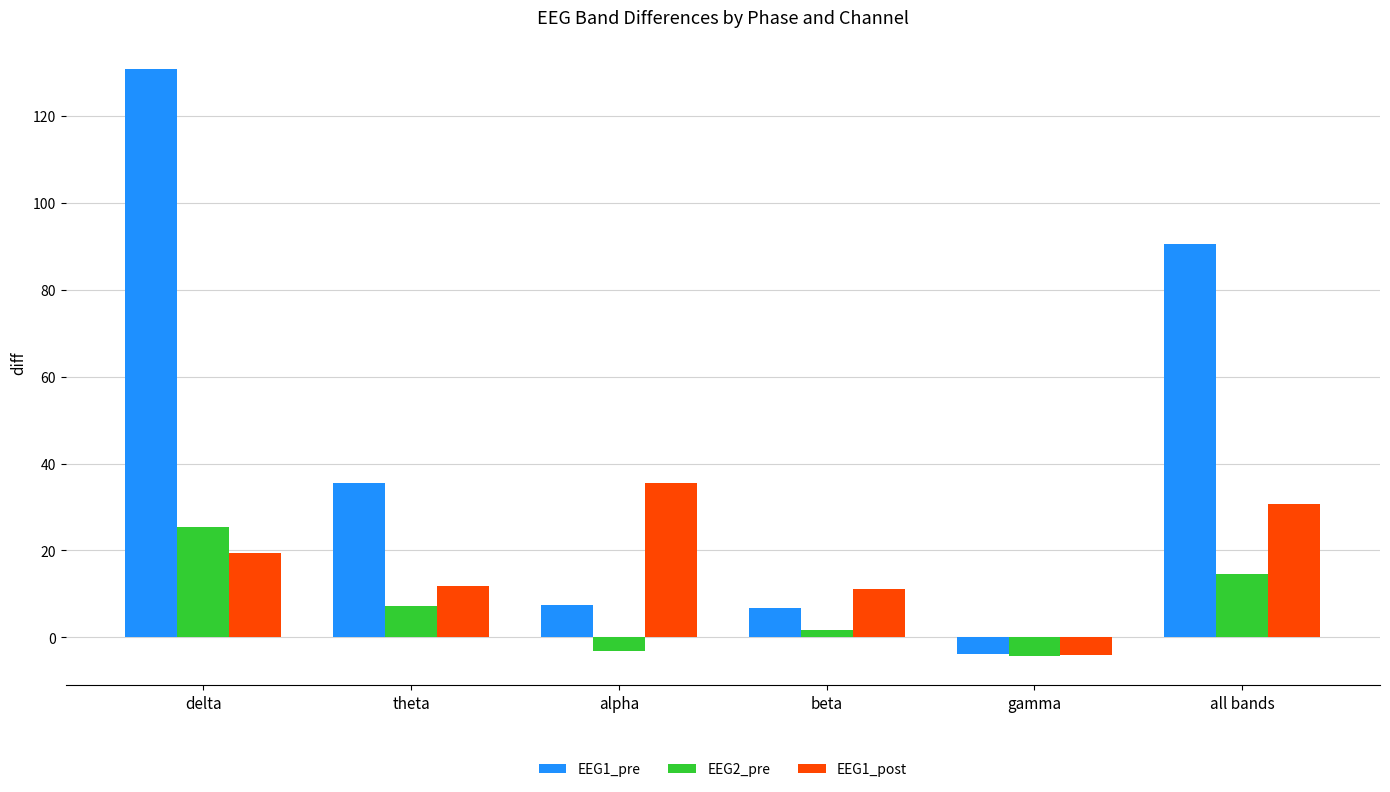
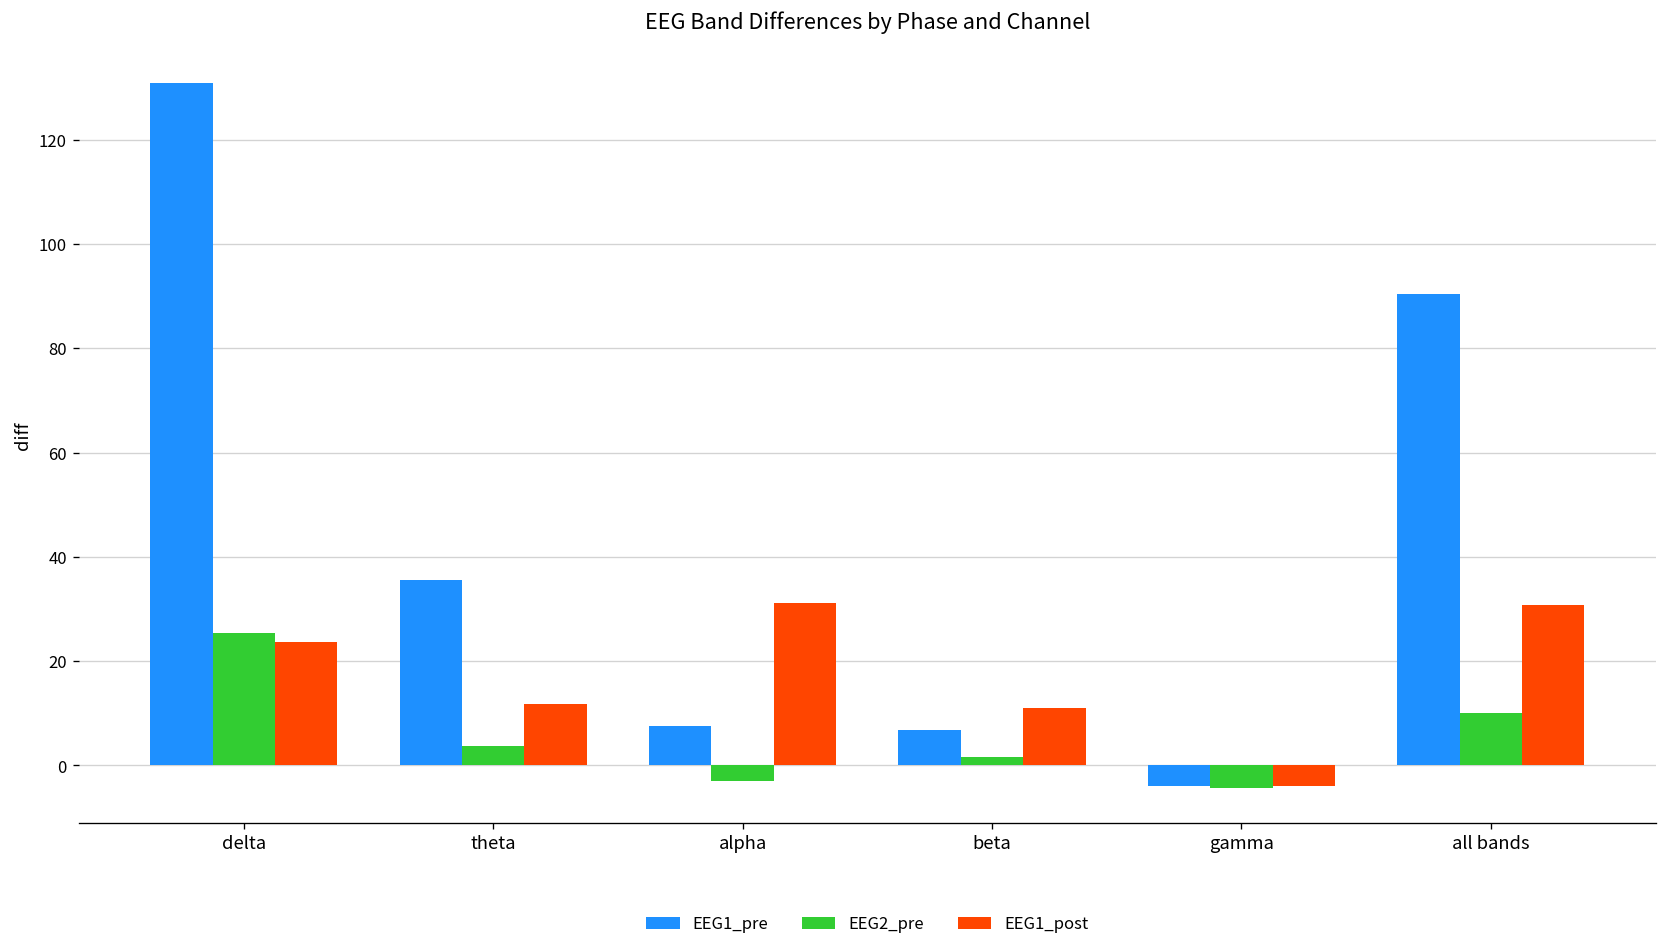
EEG1_post, delta: 19 -> 24
EEG2_pre, theta: 7 -> 4
EEG1_post, alpha: 36 -> 31
EEG2_pre, all bands: 15 -> 10
